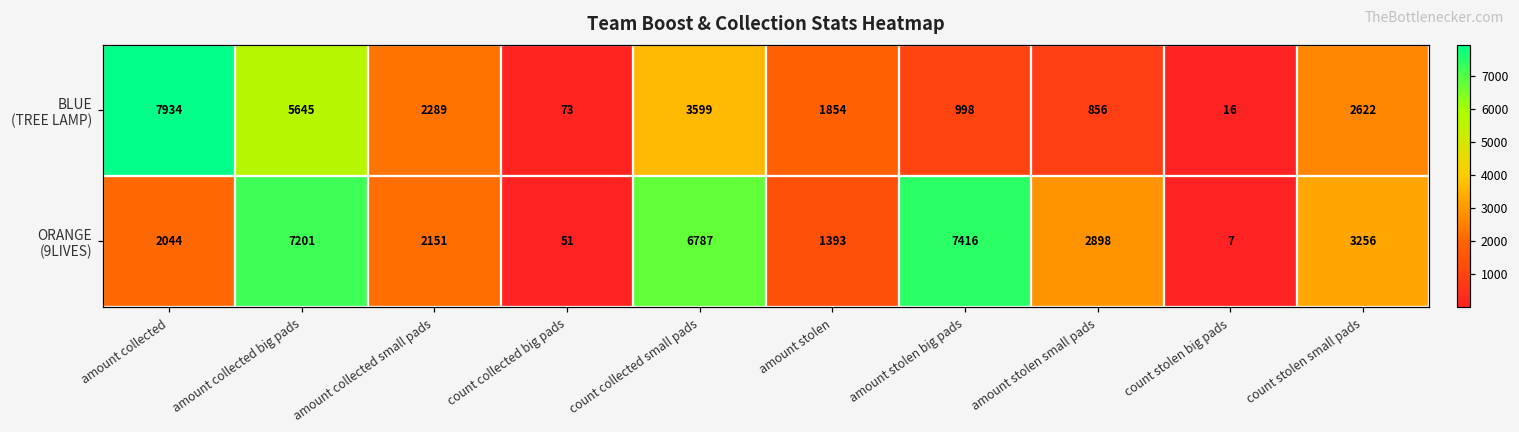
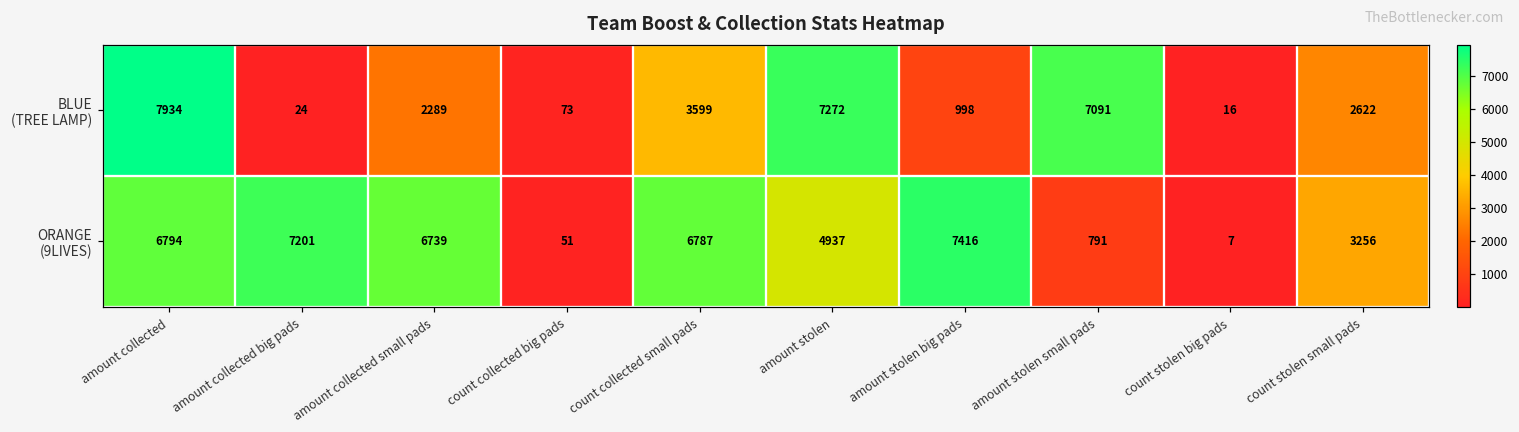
BLUE (TREE LAMP), amount collected big pads: 5645 -> 24
BLUE (TREE LAMP), amount stolen: 1854 -> 7272
BLUE (TREE LAMP), amount stolen small pads: 856 -> 7091
ORANGE (9LIVES), amount collected: 2044 -> 6794
ORANGE (9LIVES), amount collected small pads: 2151 -> 6739
ORANGE (9LIVES), amount stolen: 1393 -> 4937
ORANGE (9LIVES), amount stolen small pads: 2898 -> 791
